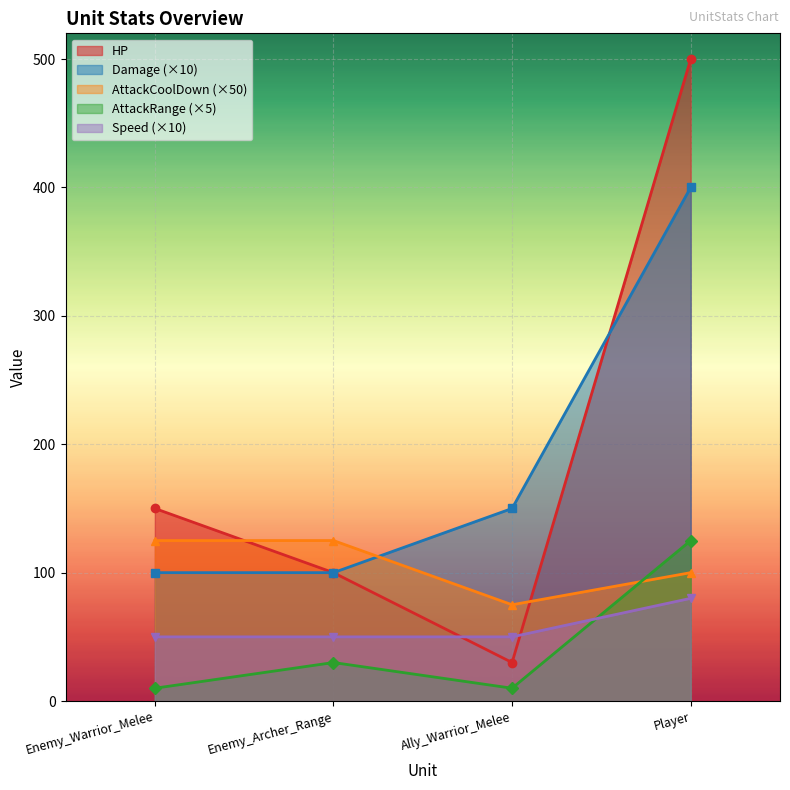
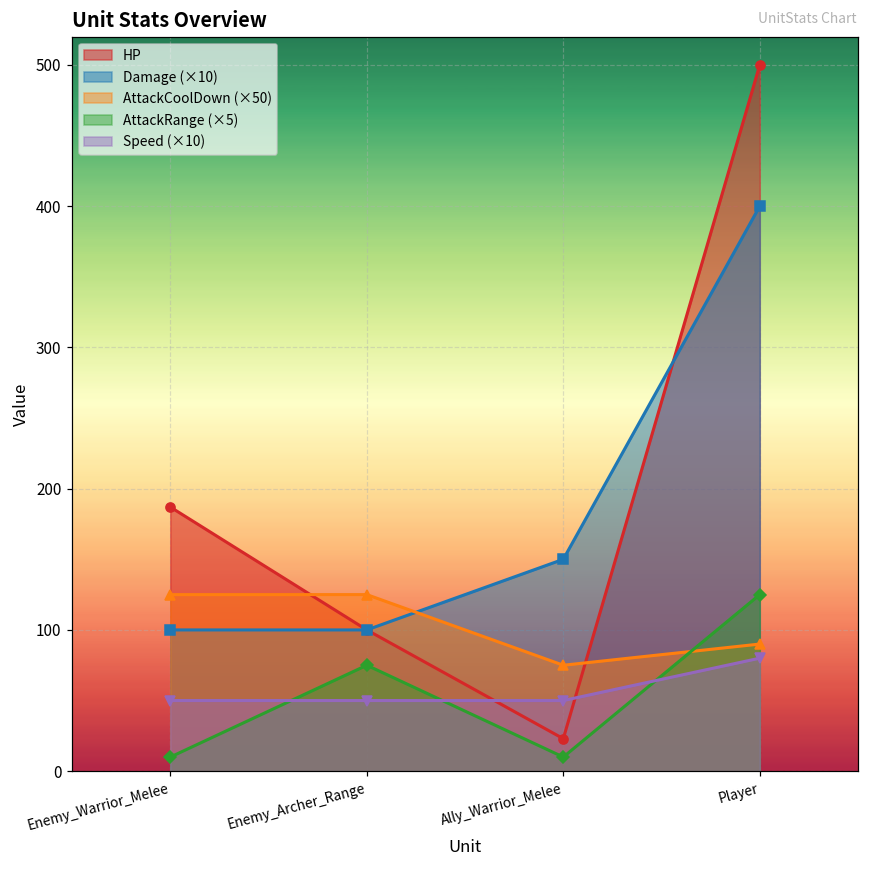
HP, Enemy_Warrior_Melee: 150 -> 187
AttackRange (×5), Enemy_Archer_Range: 30 -> 75
HP, Ally_Warrior_Melee: 30 -> 23
AttackCoolDown (×50), Player: 100 -> 90
